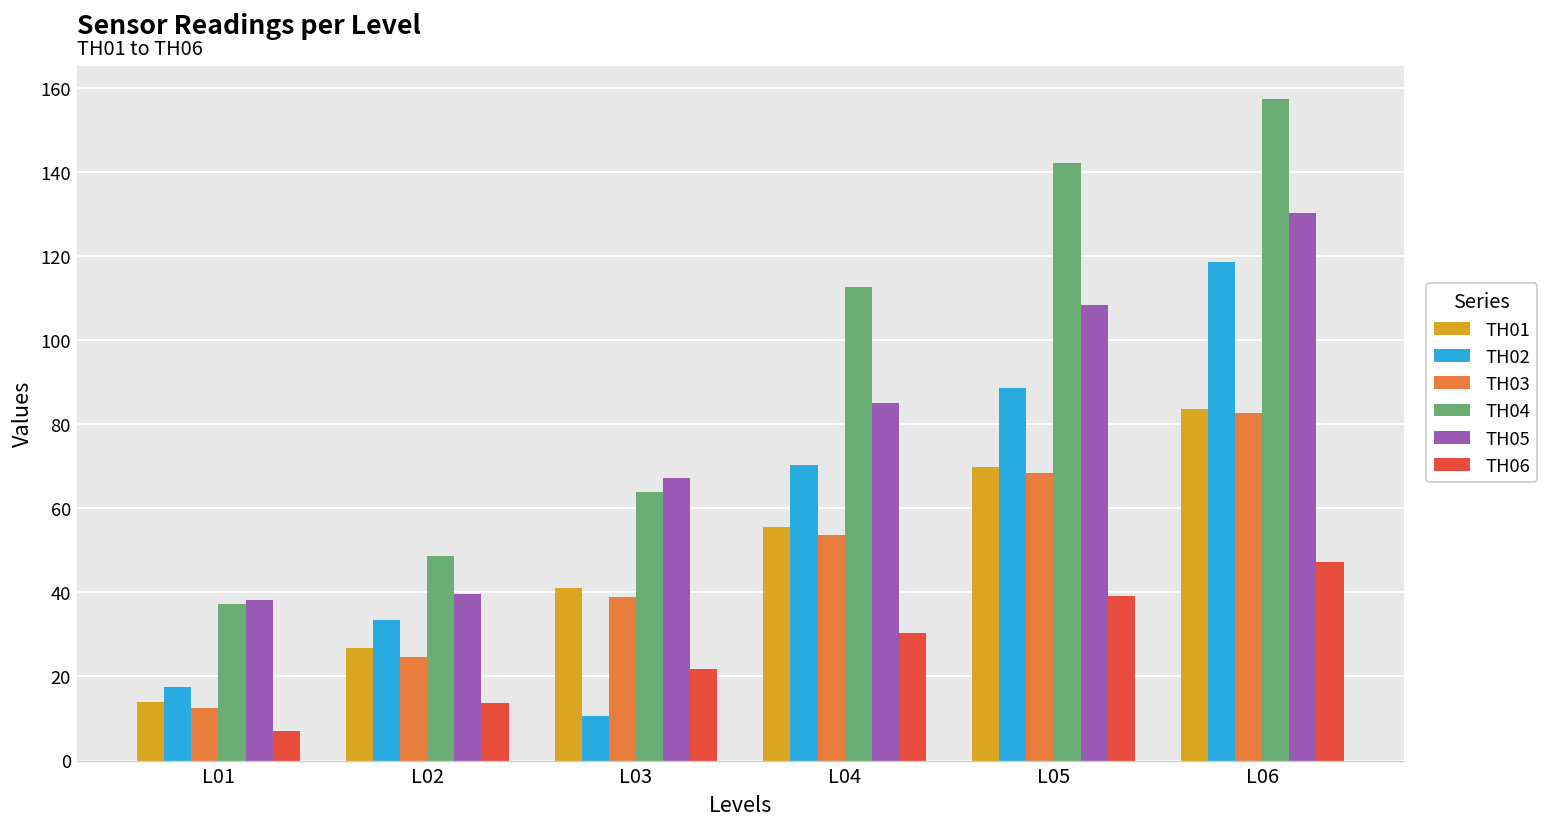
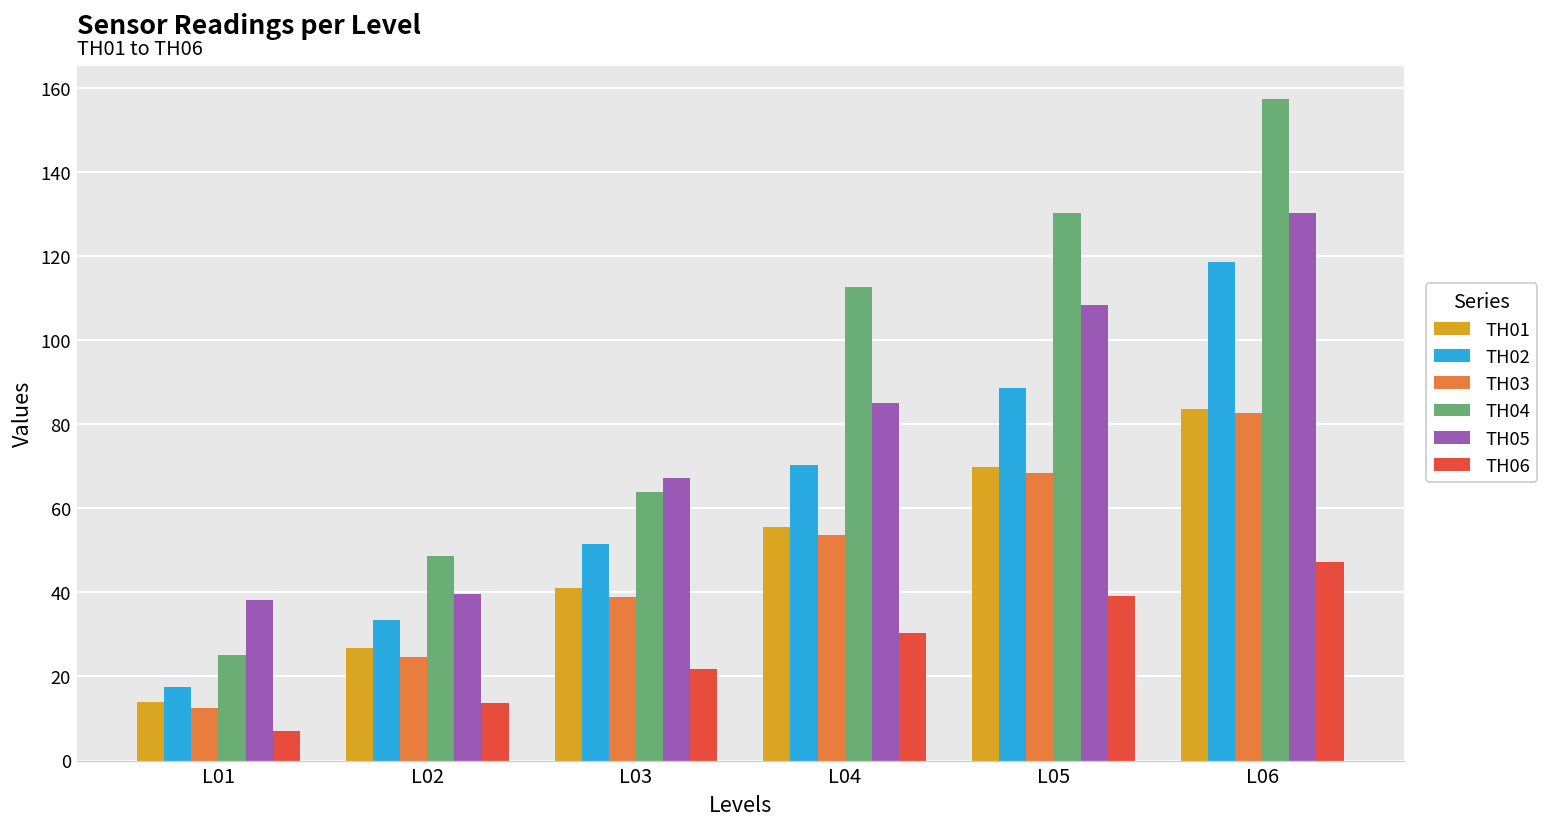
TH04, L01: 37 -> 25
TH02, L03: 11 -> 52
TH04, L05: 142 -> 130
